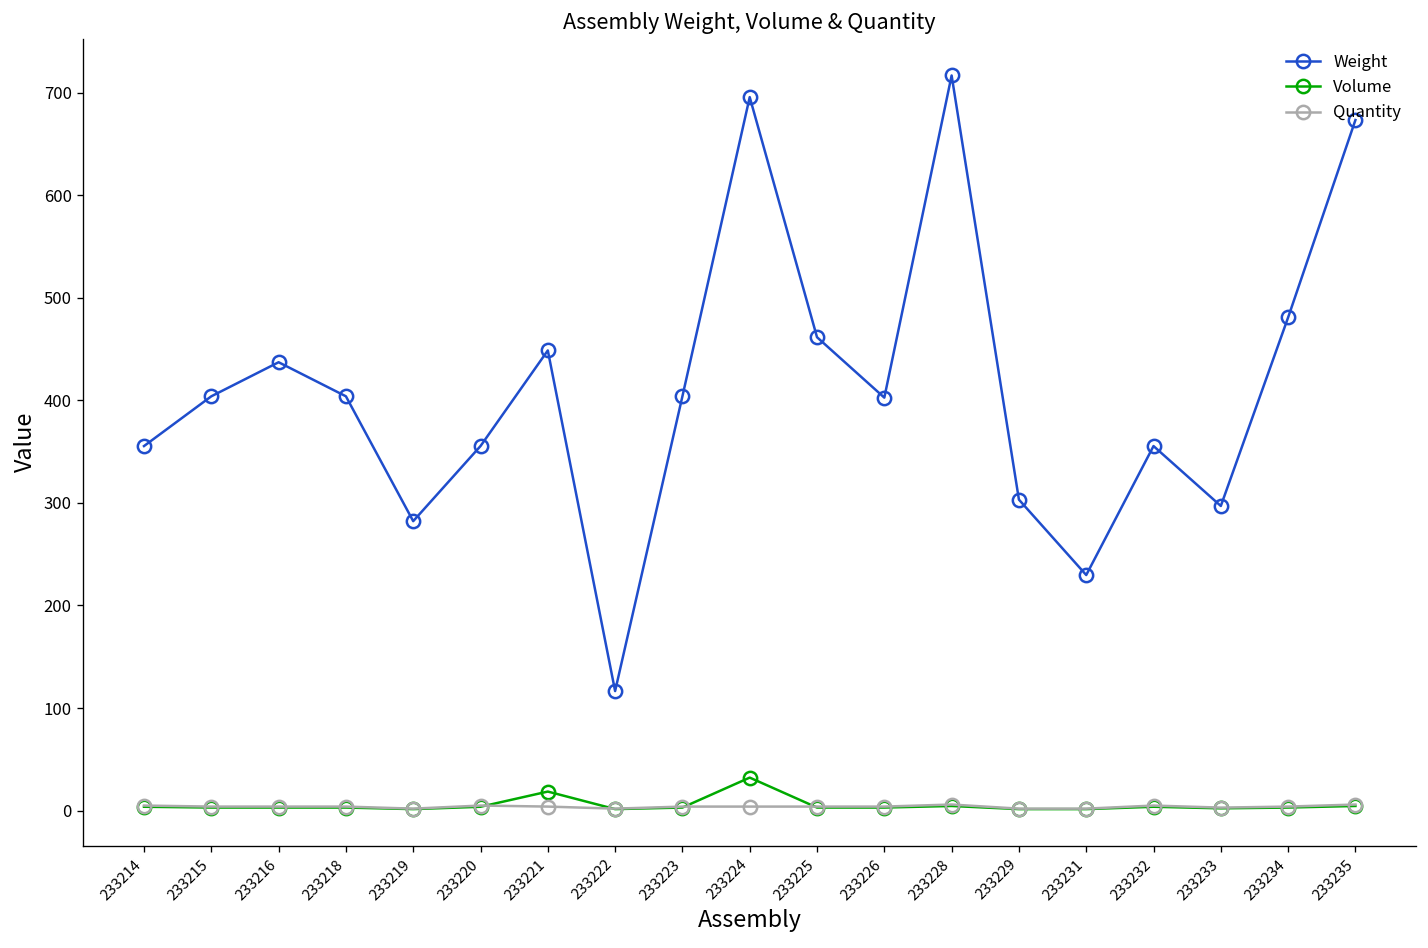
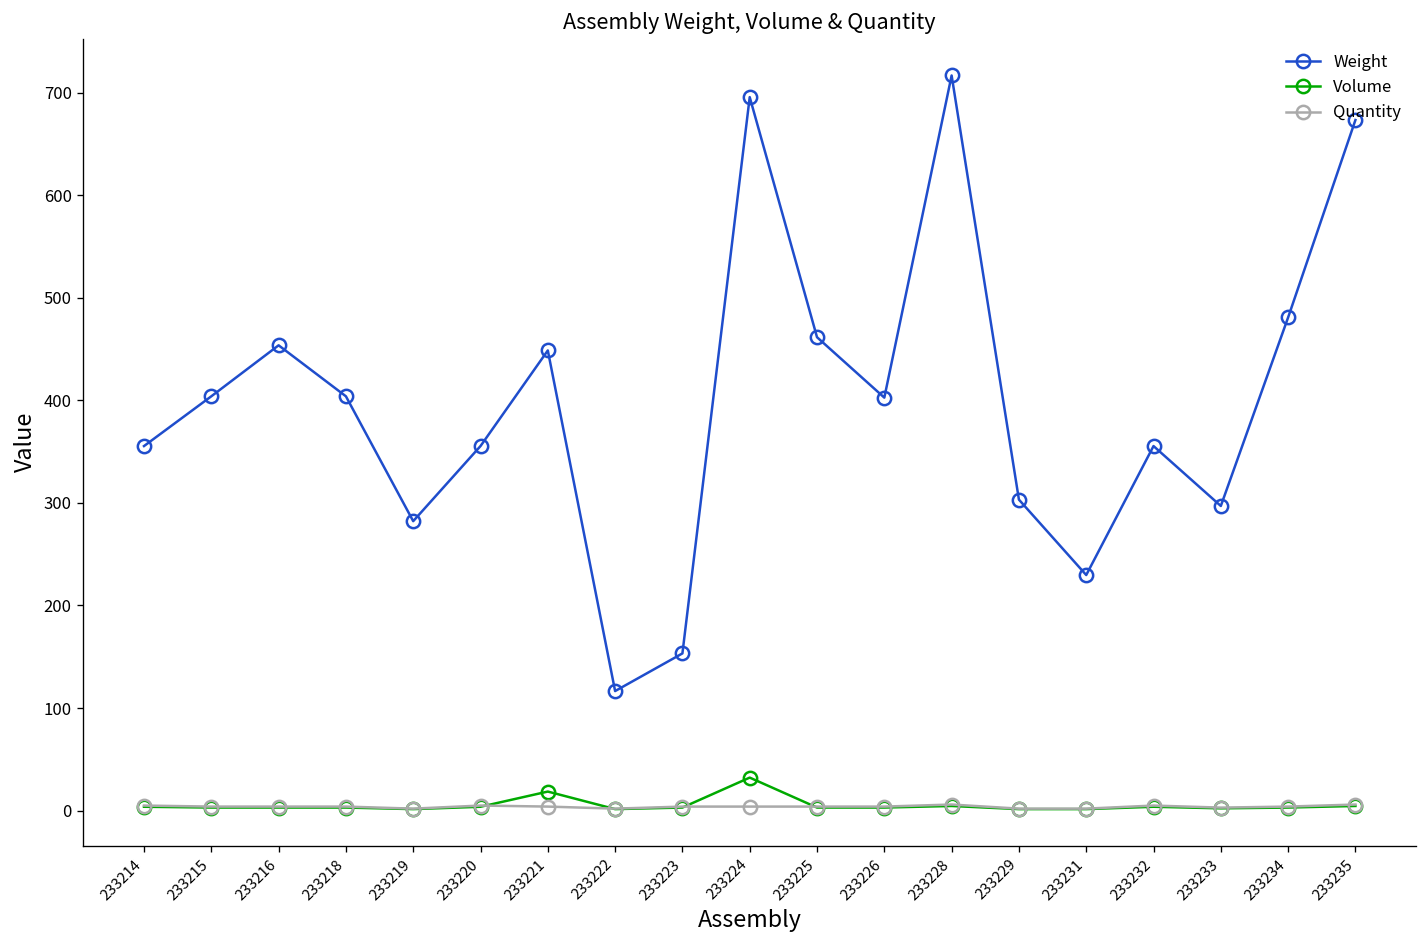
Weight, 233216: 440 -> 450
Weight, 233223: 400 -> 150
